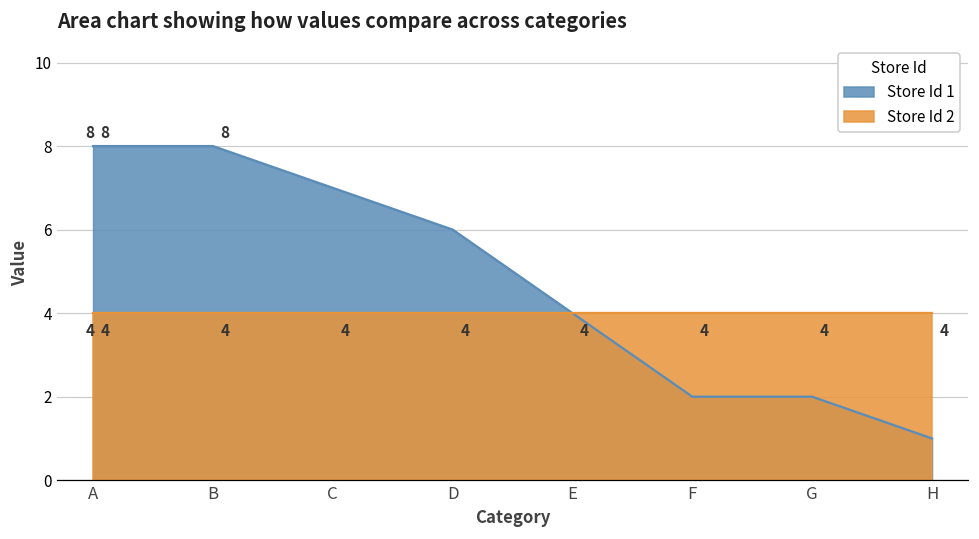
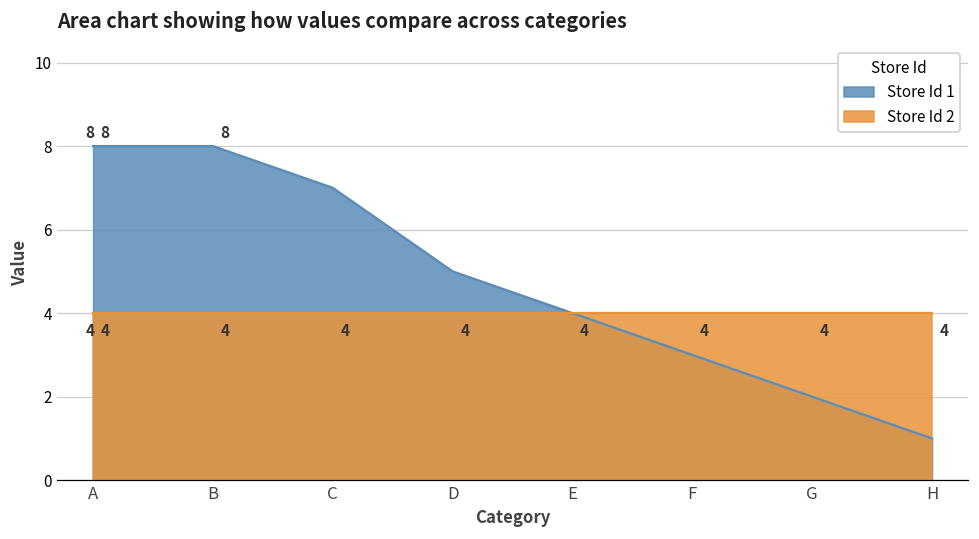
Store Id 1, D: 6 -> 5
Store Id 1, F: 2 -> 3
